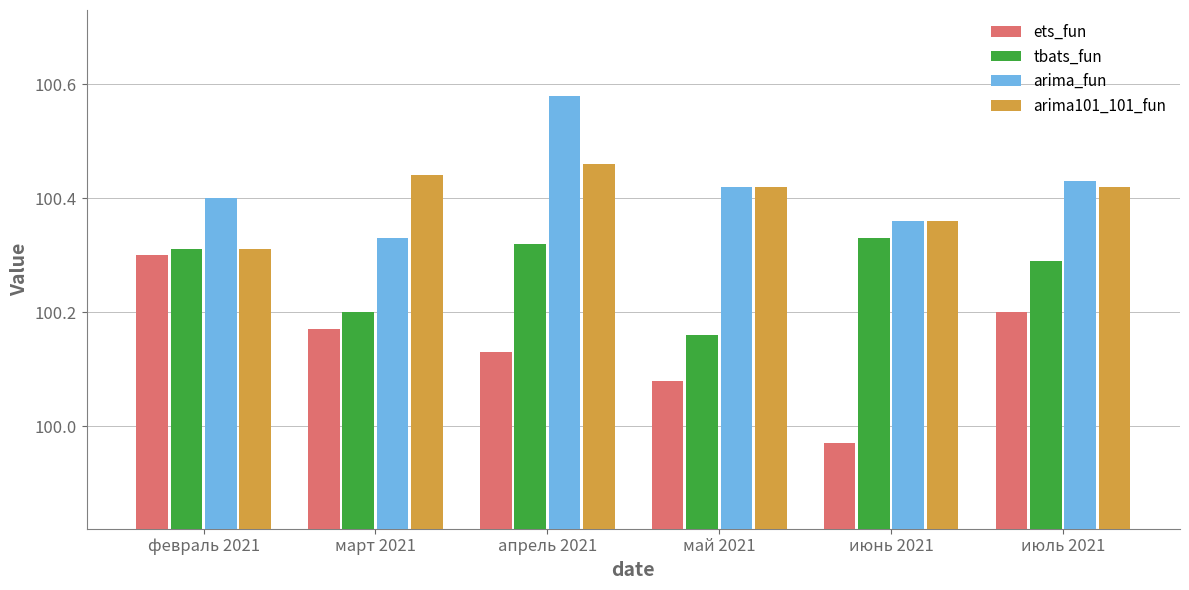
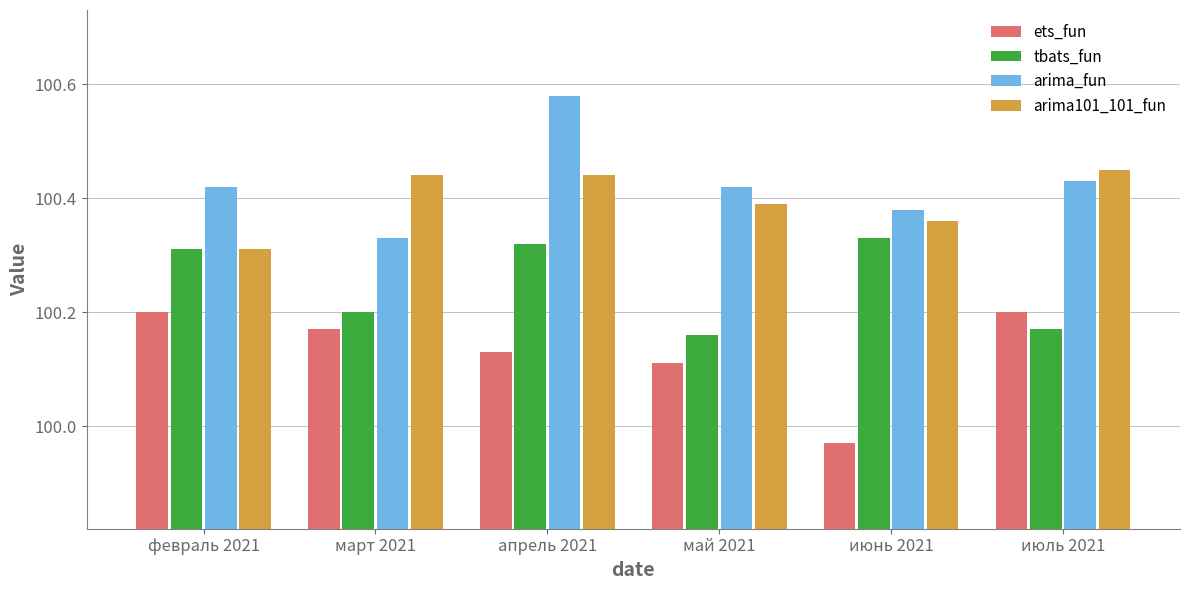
ets_fun, февраль 2021: 100.3 -> 100.2
arima_fun, февраль 2021: 100.40 -> 100.42
arima101_101_fun, апрель 2021: 100.46 -> 100.44
ets_fun, май 2021: 100.08 -> 100.11
arima101_101_fun, май 2021: 100.42 -> 100.39
arima_fun, июнь 2021: 100.36 -> 100.38
tbats_fun, июль 2021: 100.29 -> 100.17
arima101_101_fun, июль 2021: 100.42 -> 100.45
